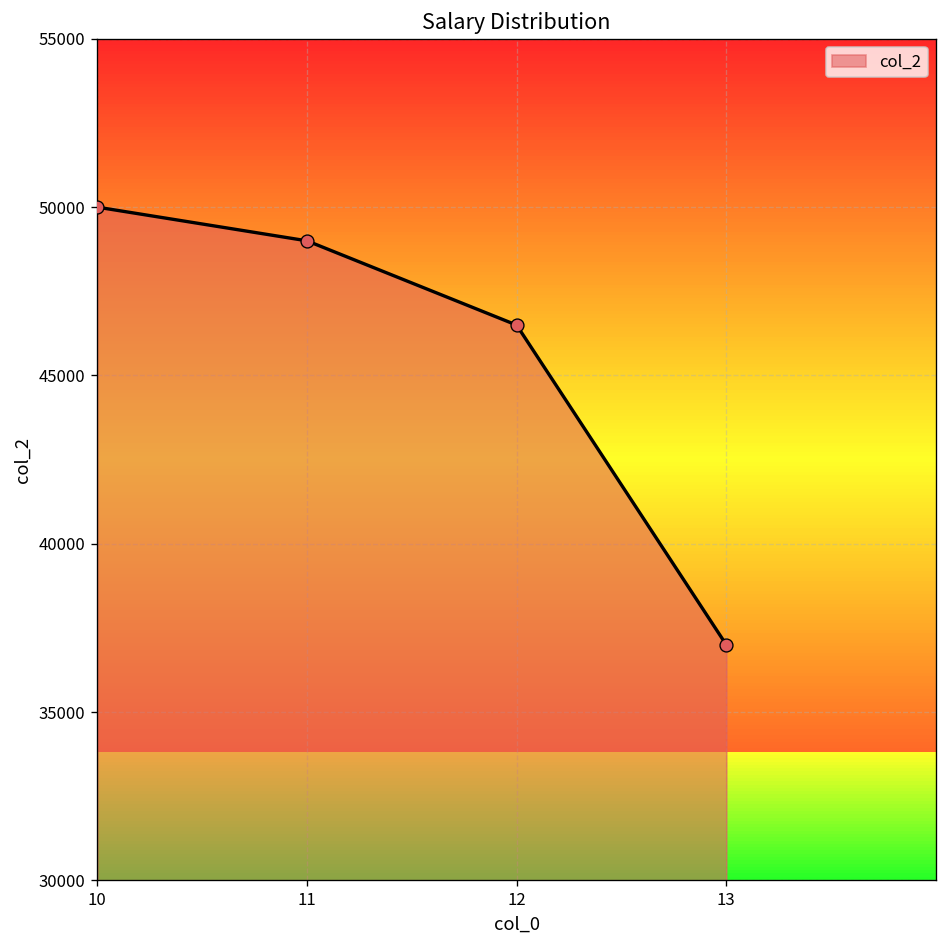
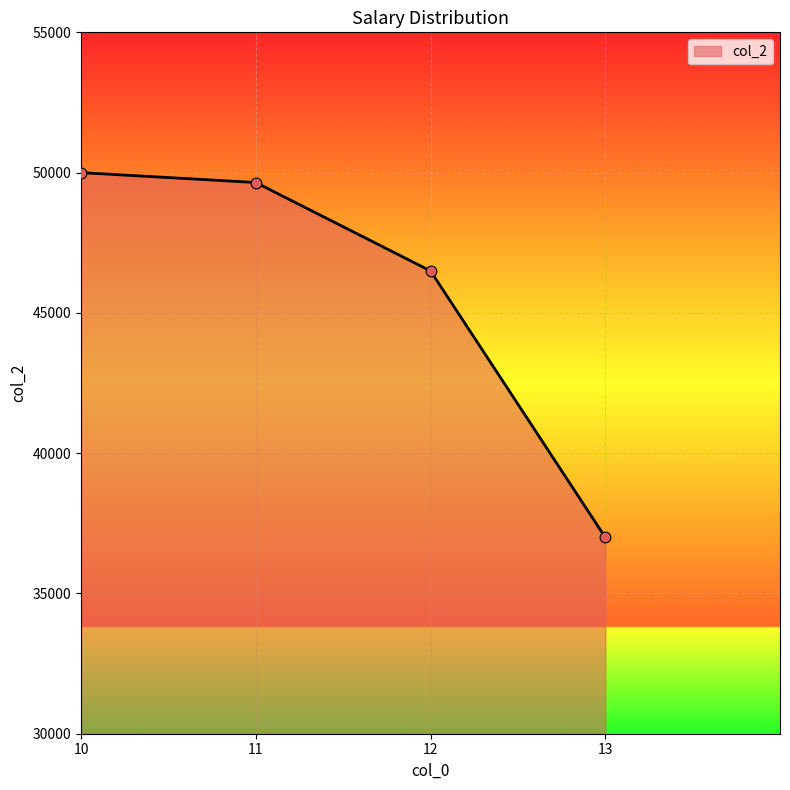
11: 49000 -> 49600
